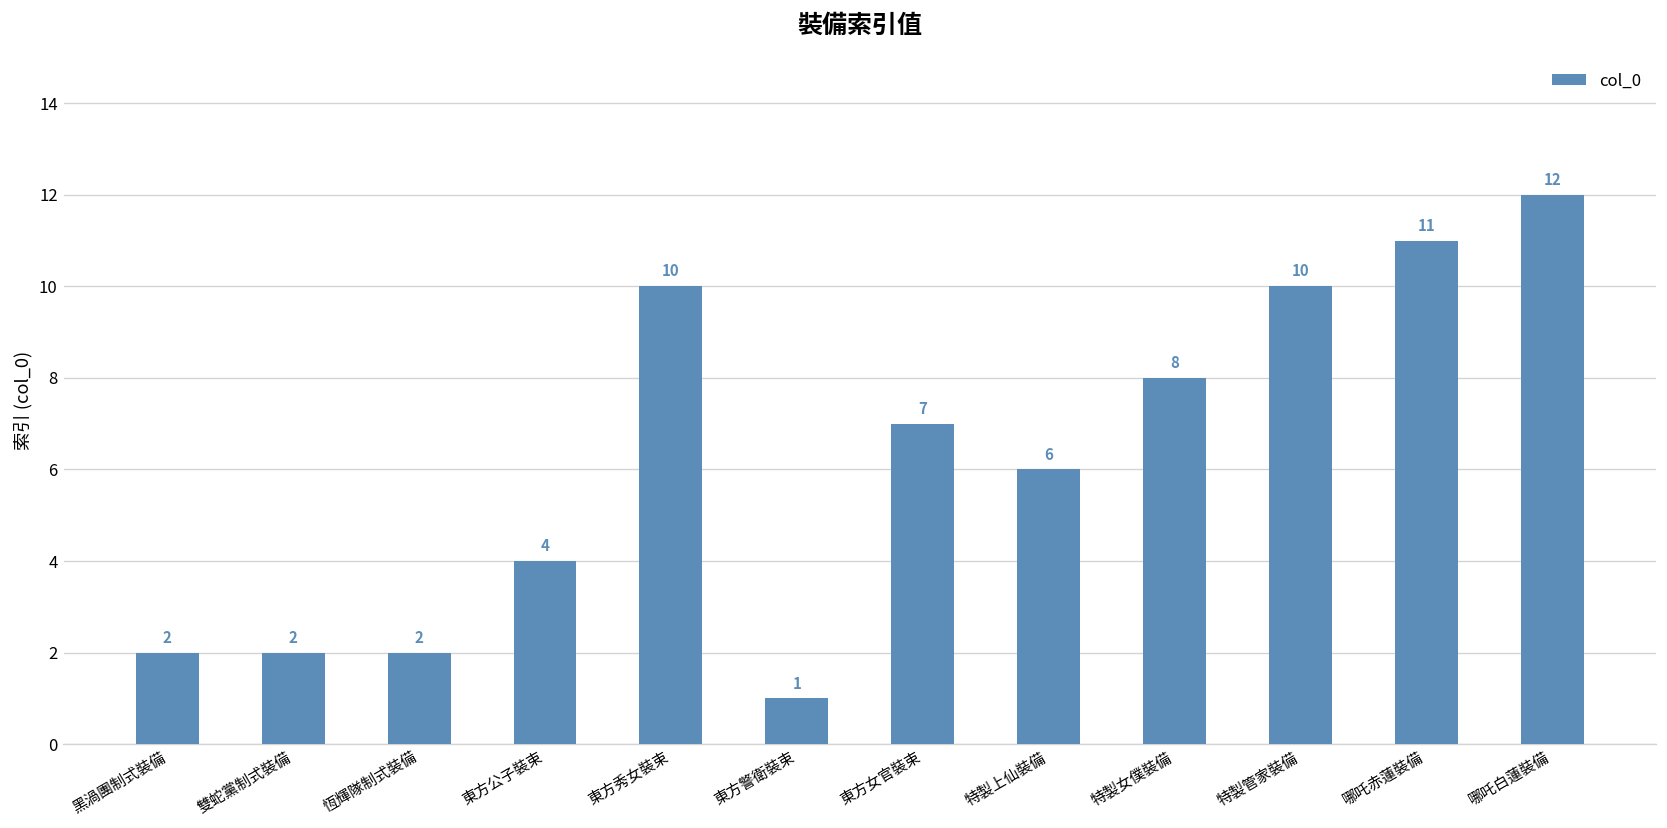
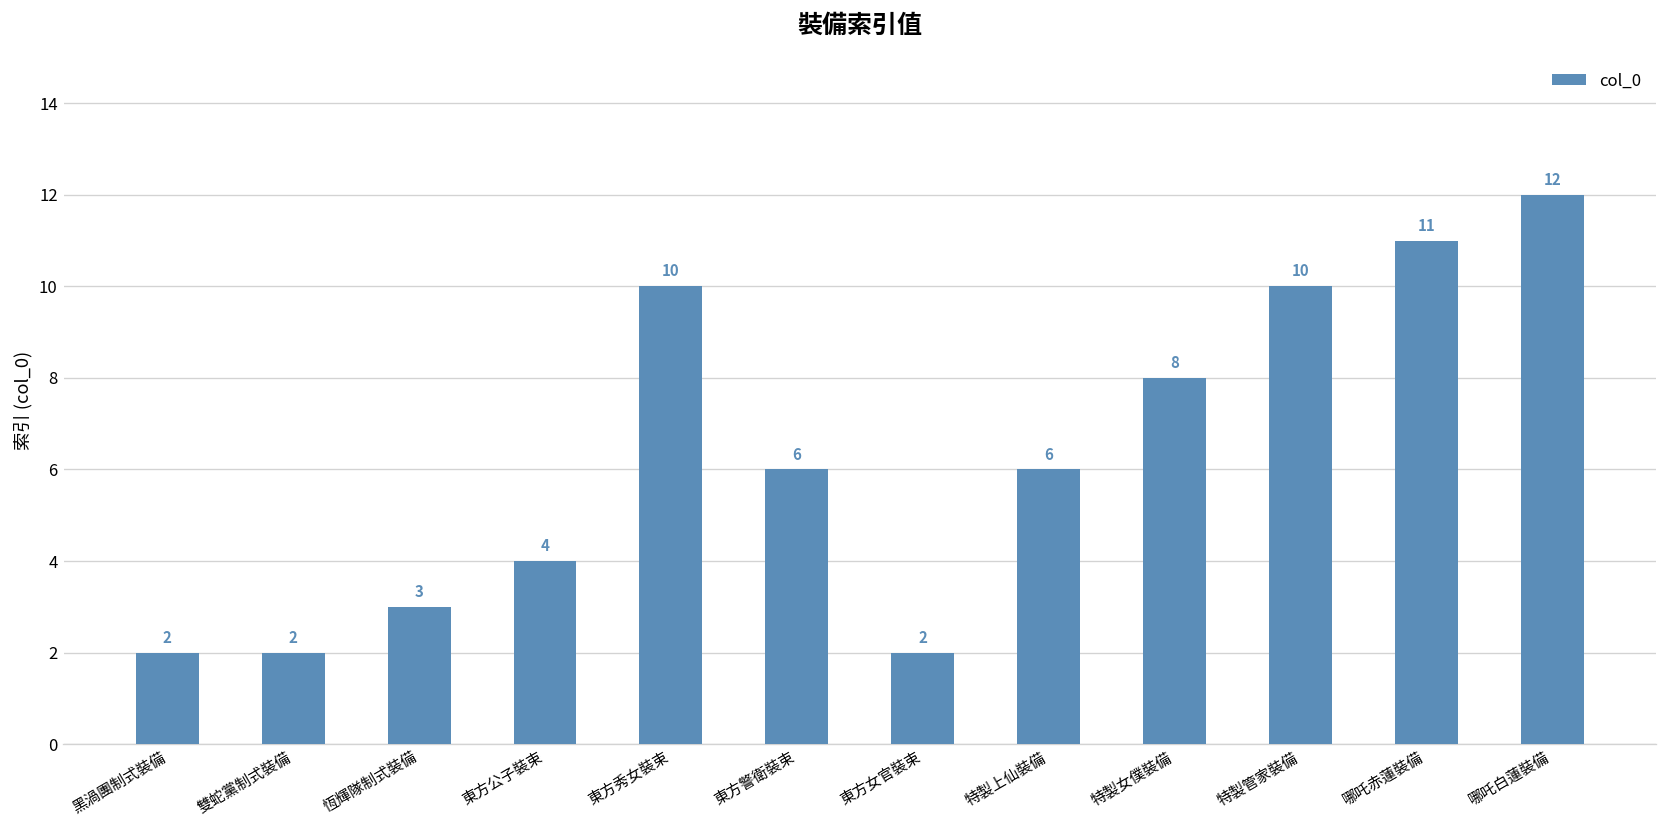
恆輝隊制式裝備: 2 -> 3
東方警衛裝束: 1 -> 6
東方女官裝束: 7 -> 2
